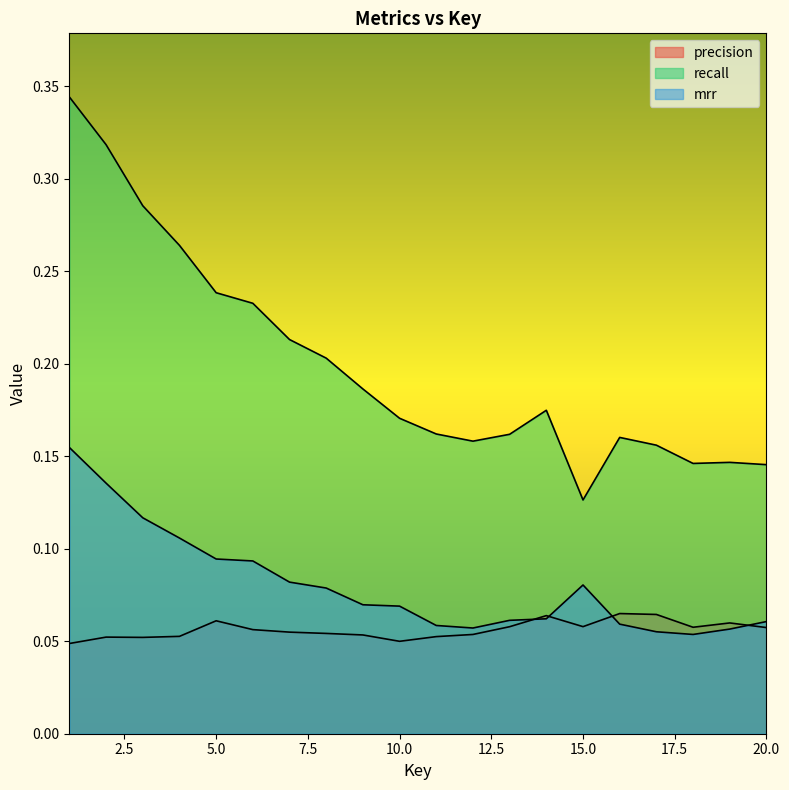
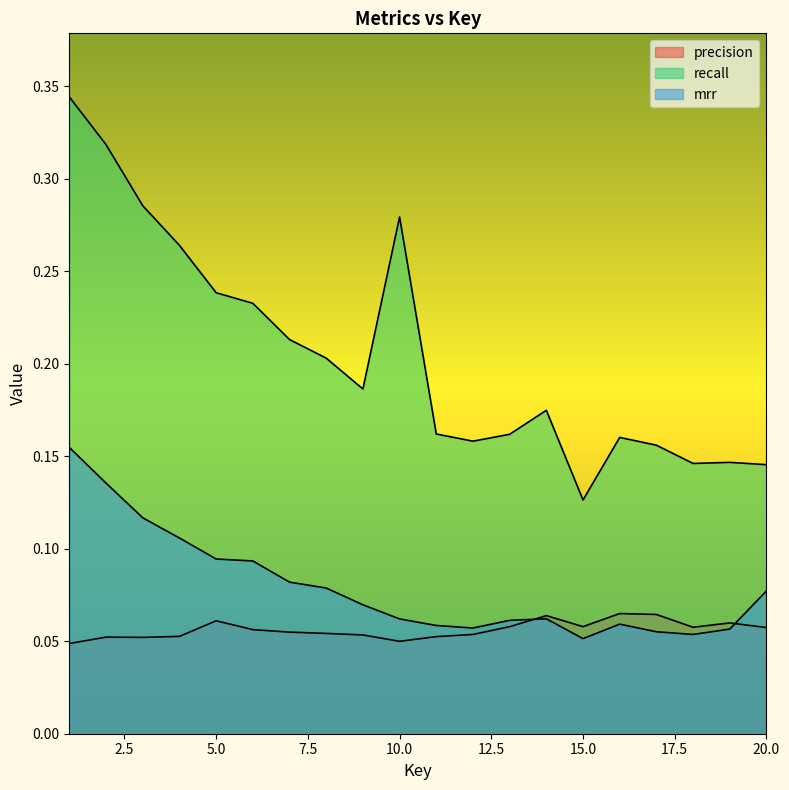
recall, 10.0: 0.171 -> 0.279
mrr, 10.0: 0.069 -> 0.062
mrr, 15.0: 0.080 -> 0.051
mrr, 20.0: 0.061 -> 0.077
